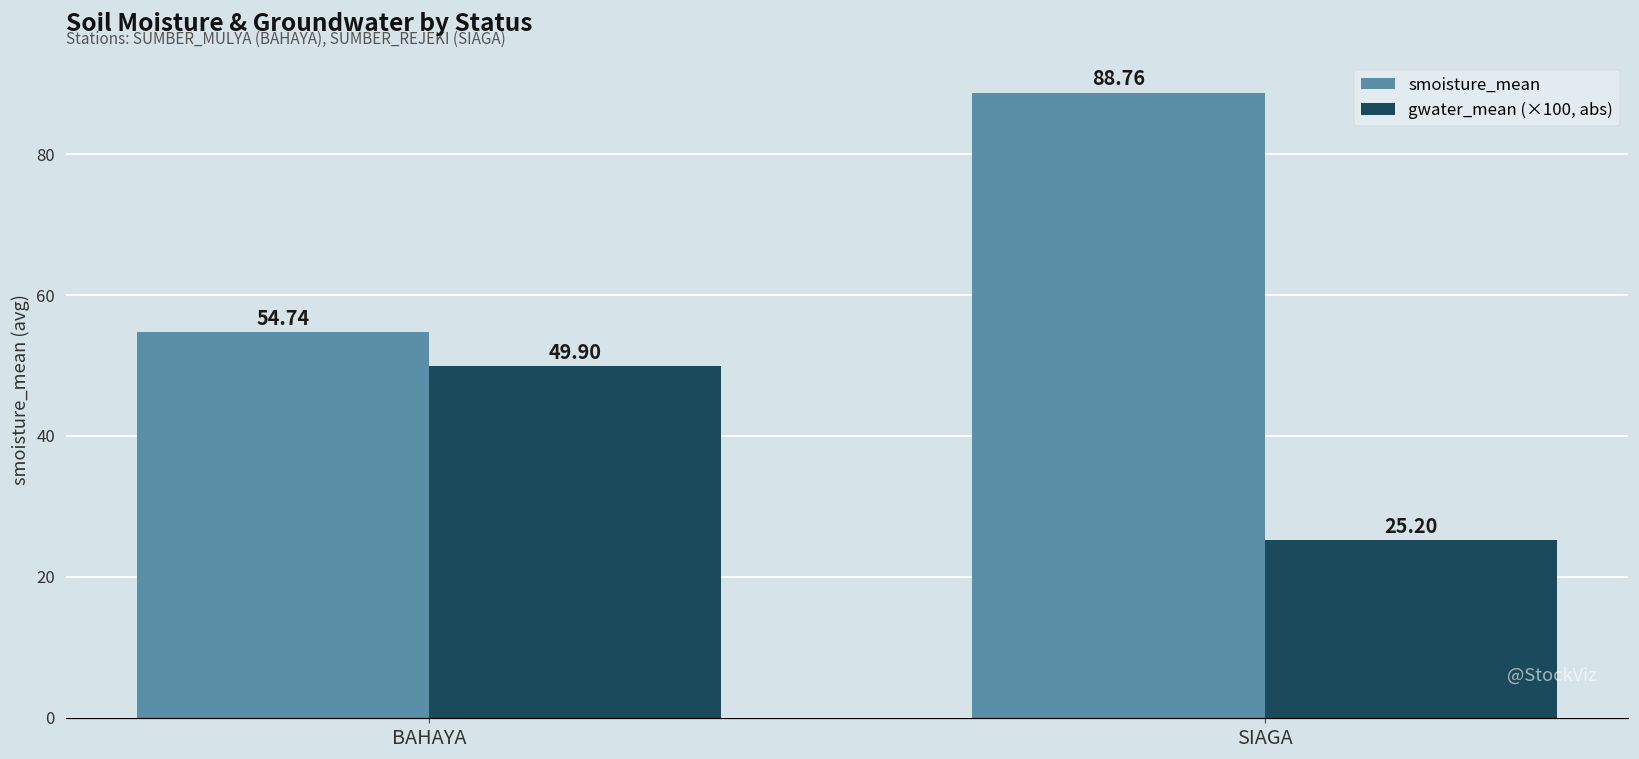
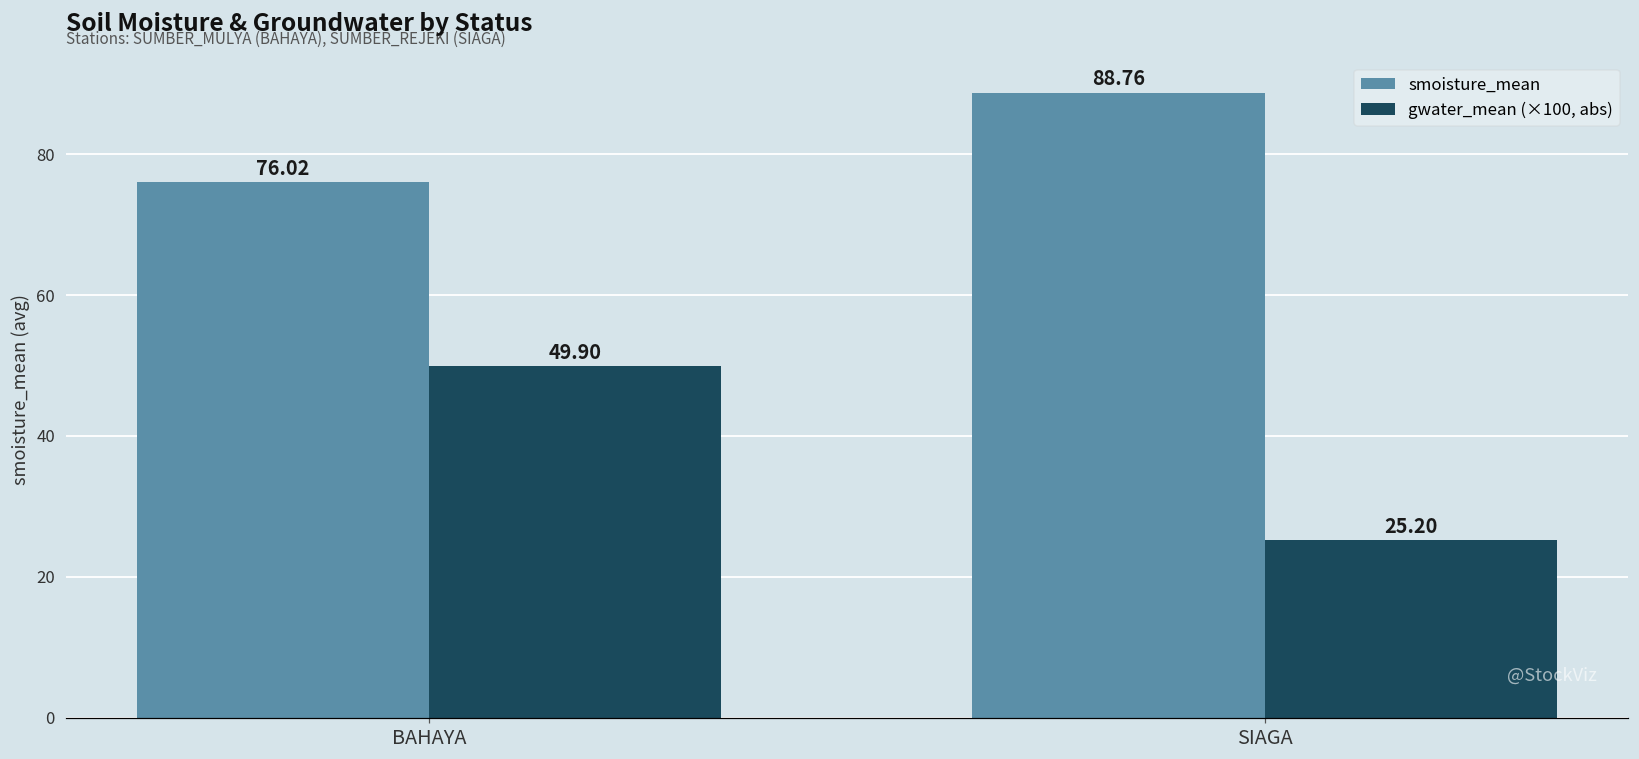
smoisture_mean, BAHAYA: 54.74 -> 76.02
